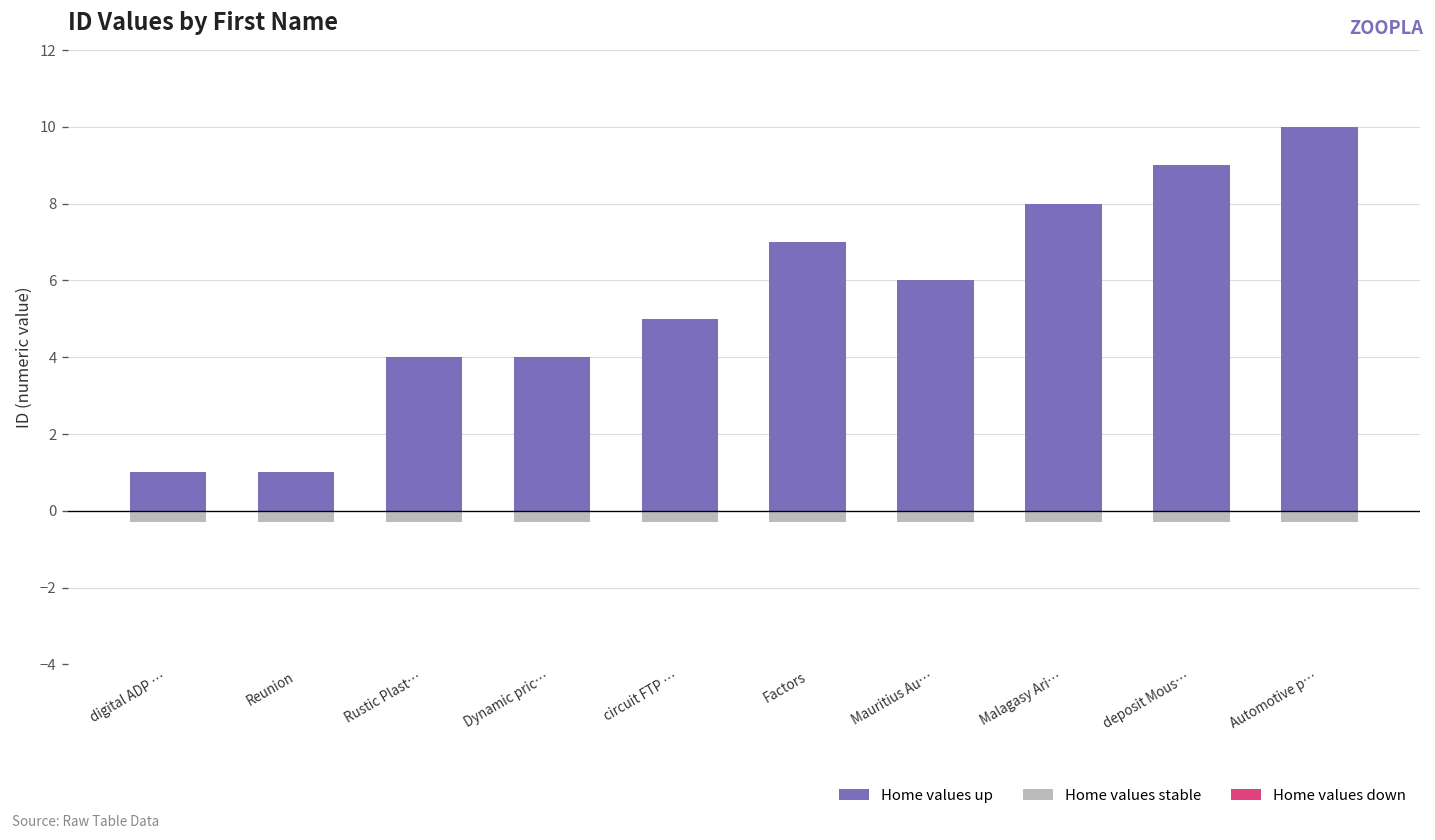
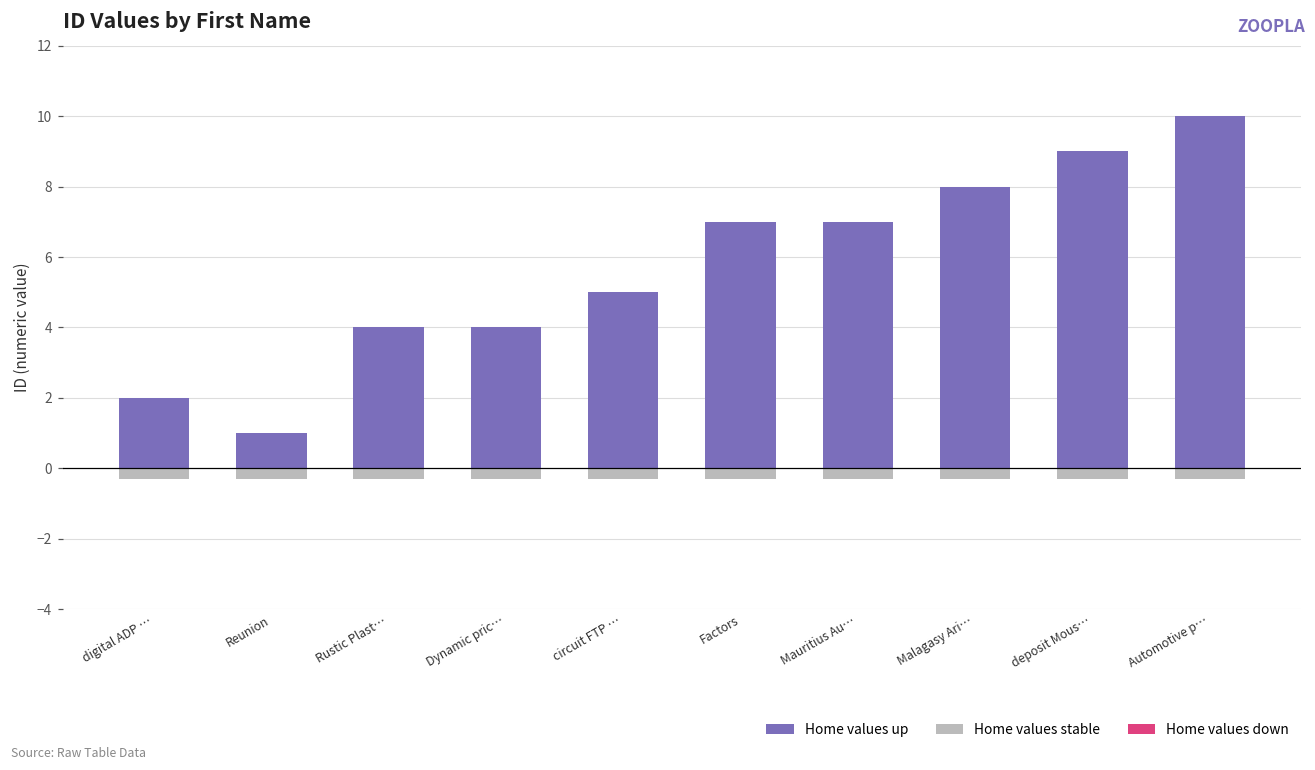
Home values up, digital ADP …: 1 -> 2
Home values up, Mauritius Au…: 6 -> 7
